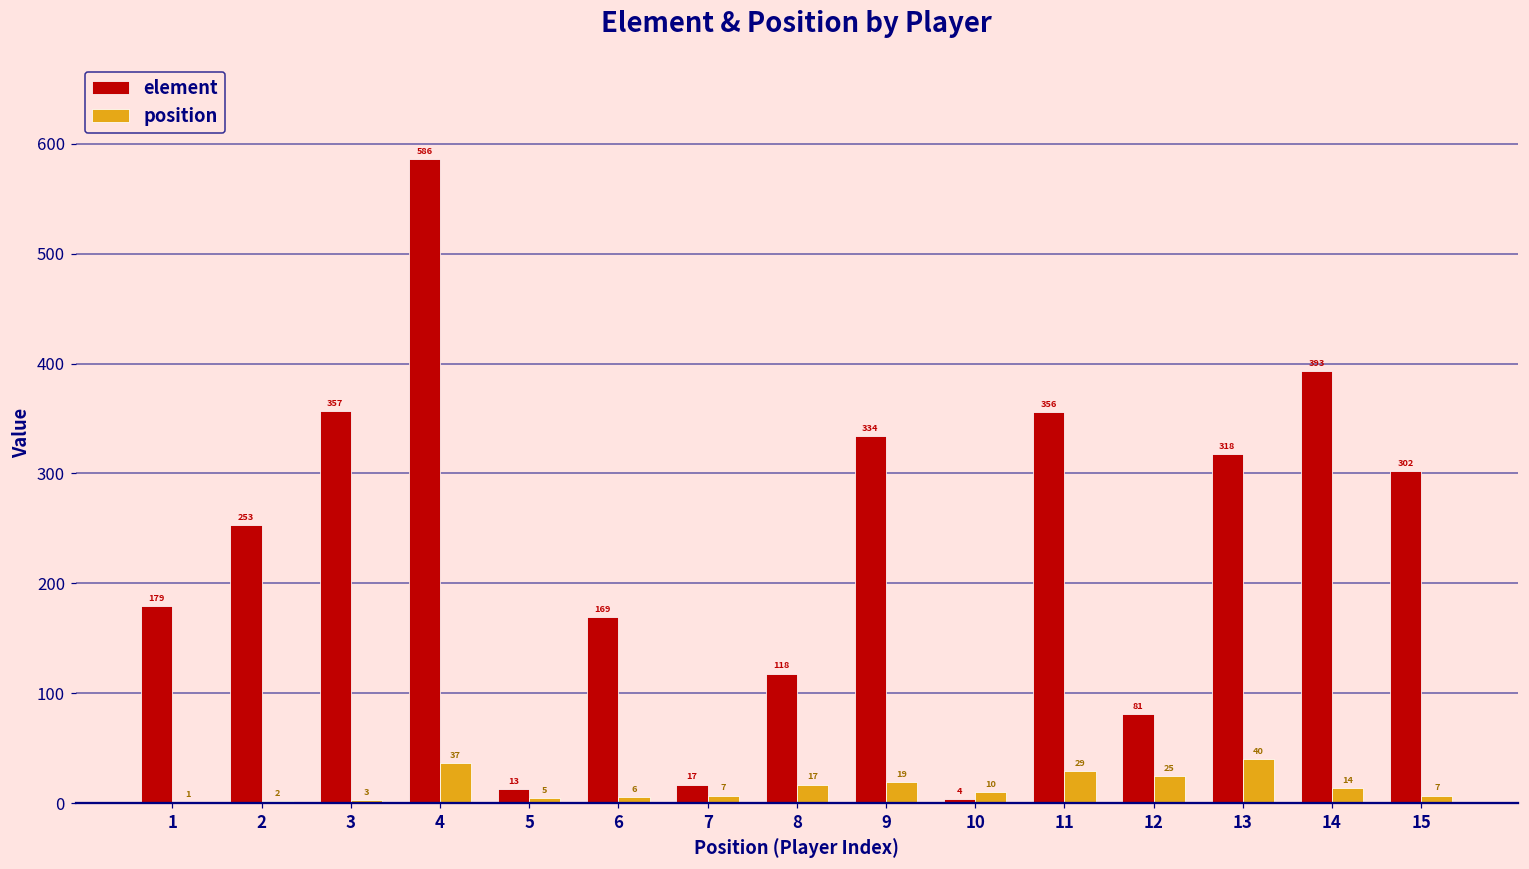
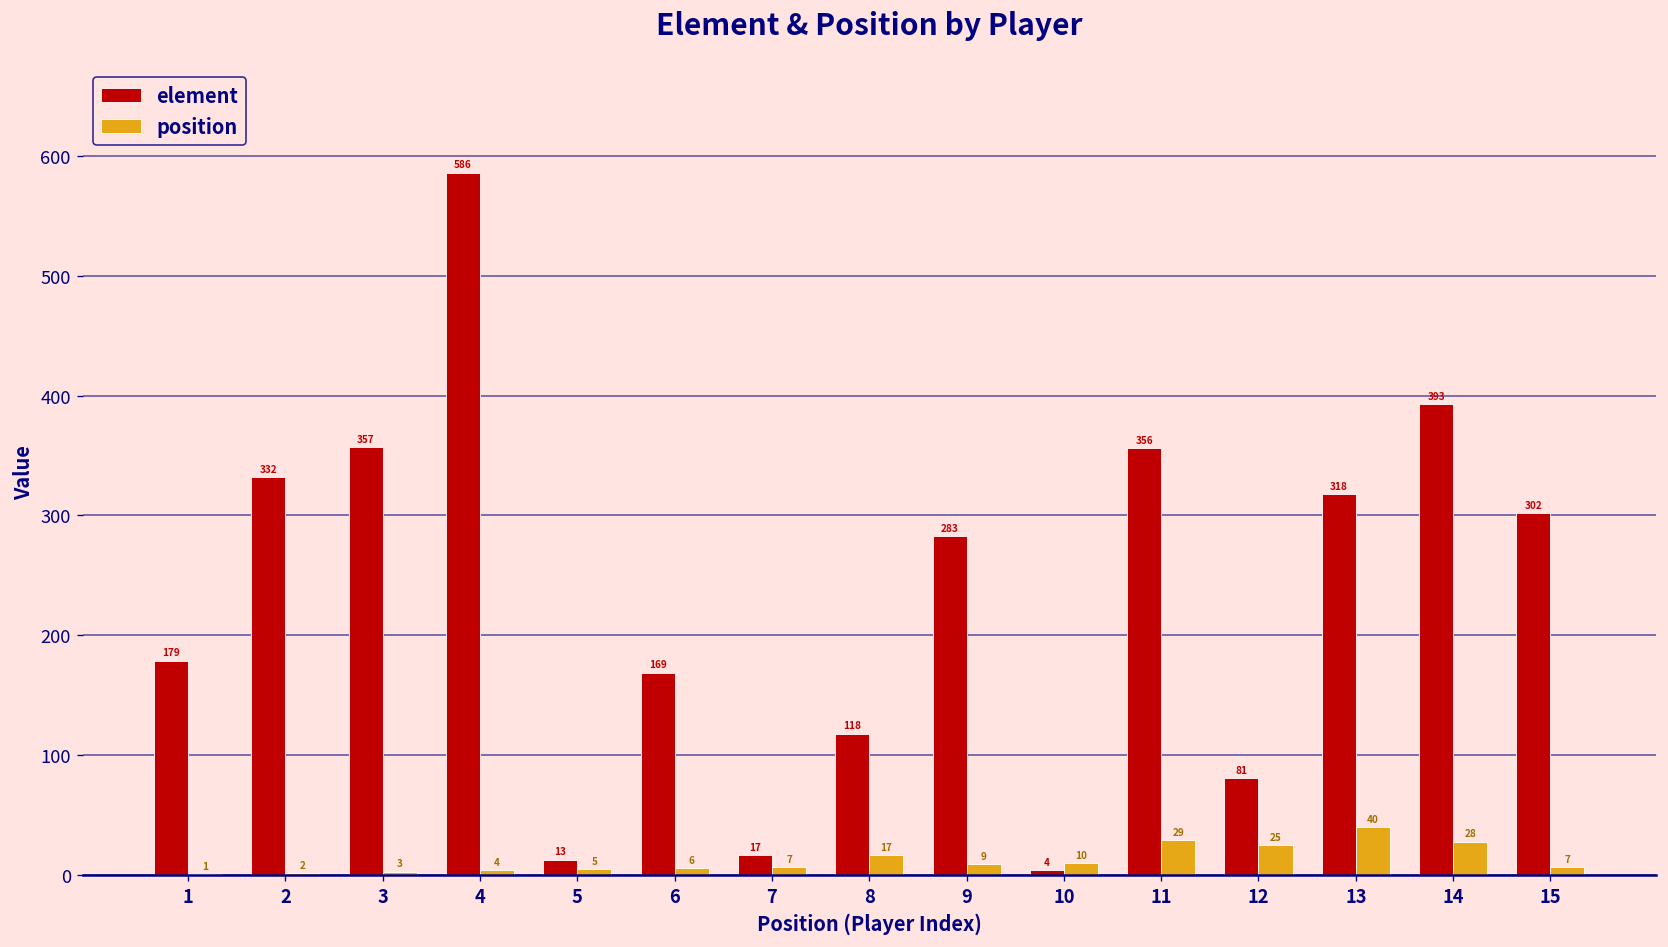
element, 2: 253 -> 332
position, 4: 37 -> 4
element, 9: 334 -> 283
position, 9: 19 -> 9
position, 14: 14 -> 28
